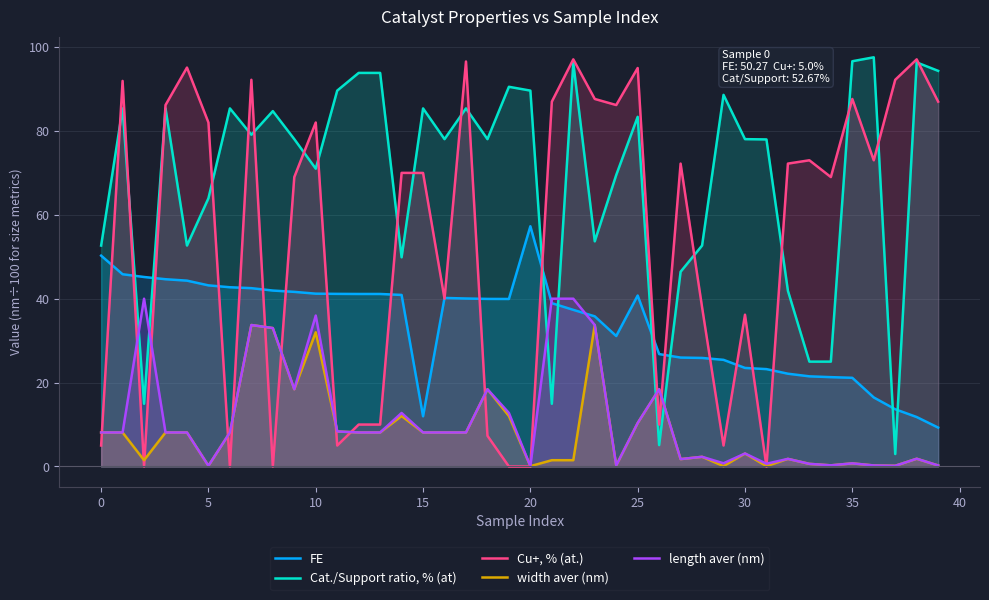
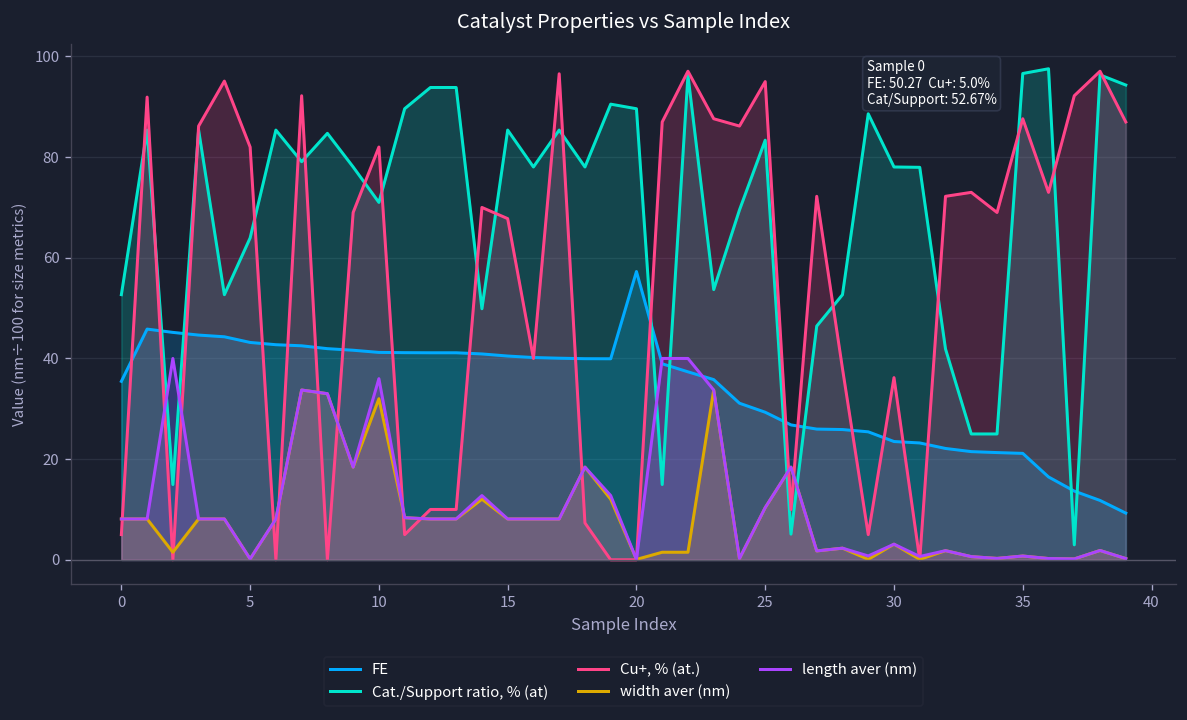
FE, 0: 50 -> 35
FE, 15: 12 -> 40
Cu+, % (at.), 15: 70 -> 68
FE, 25: 41 -> 29
